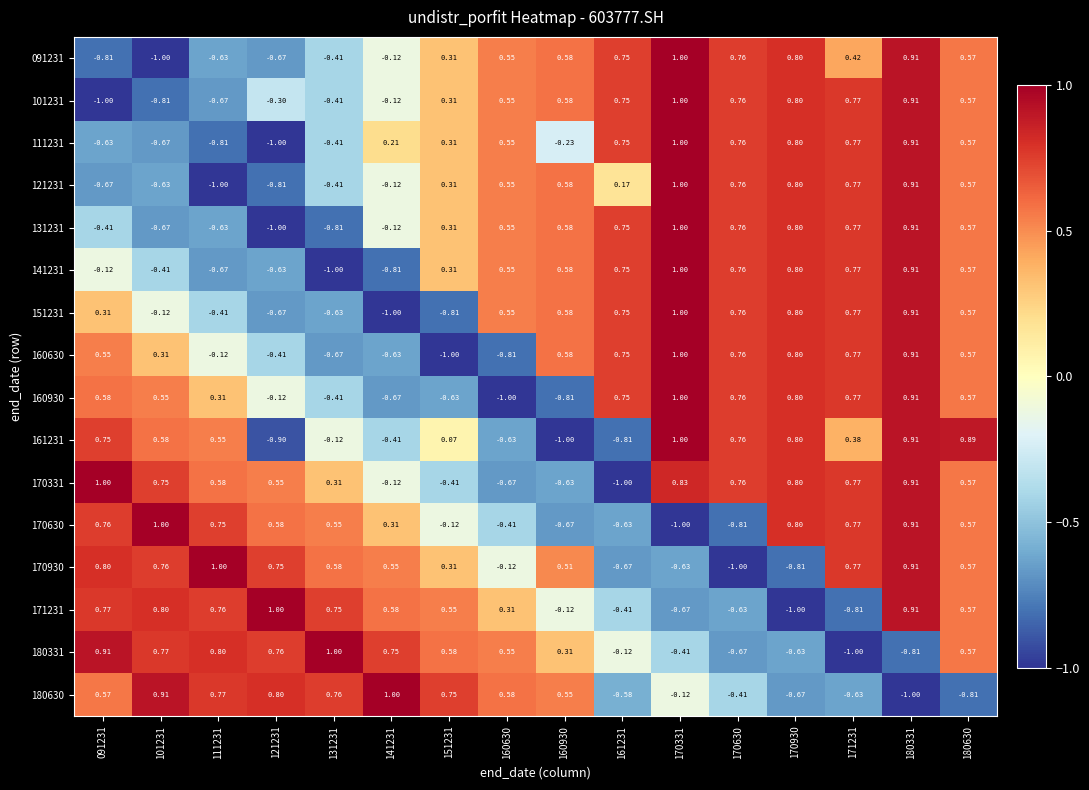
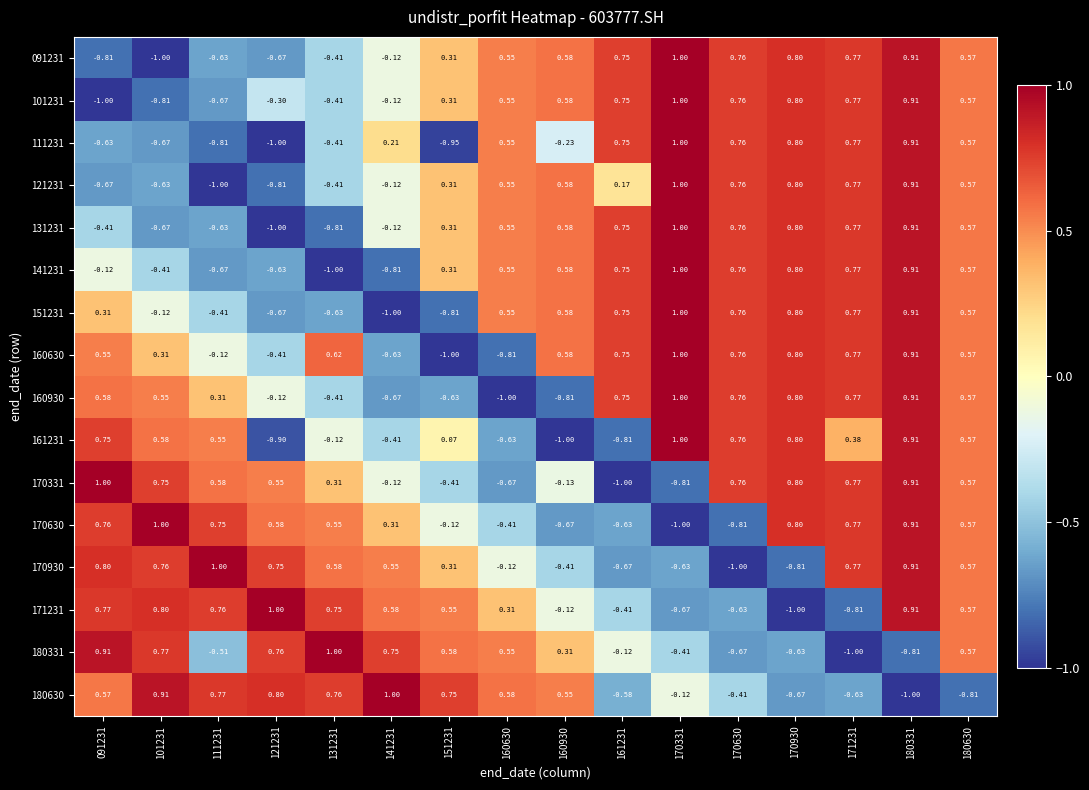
091231, 171231: 0.42 -> 0.77
111231, 151231: 0.31 -> -0.95
160630, 131231: -0.67 -> 0.62
161231, 180630: 0.89 -> 0.57
170331, 160930: -0.63 -> -0.13
170331, 170331: 0.83 -> -0.81
170930, 160930: 0.51 -> -0.41
180331, 111231: 0.80 -> -0.51
